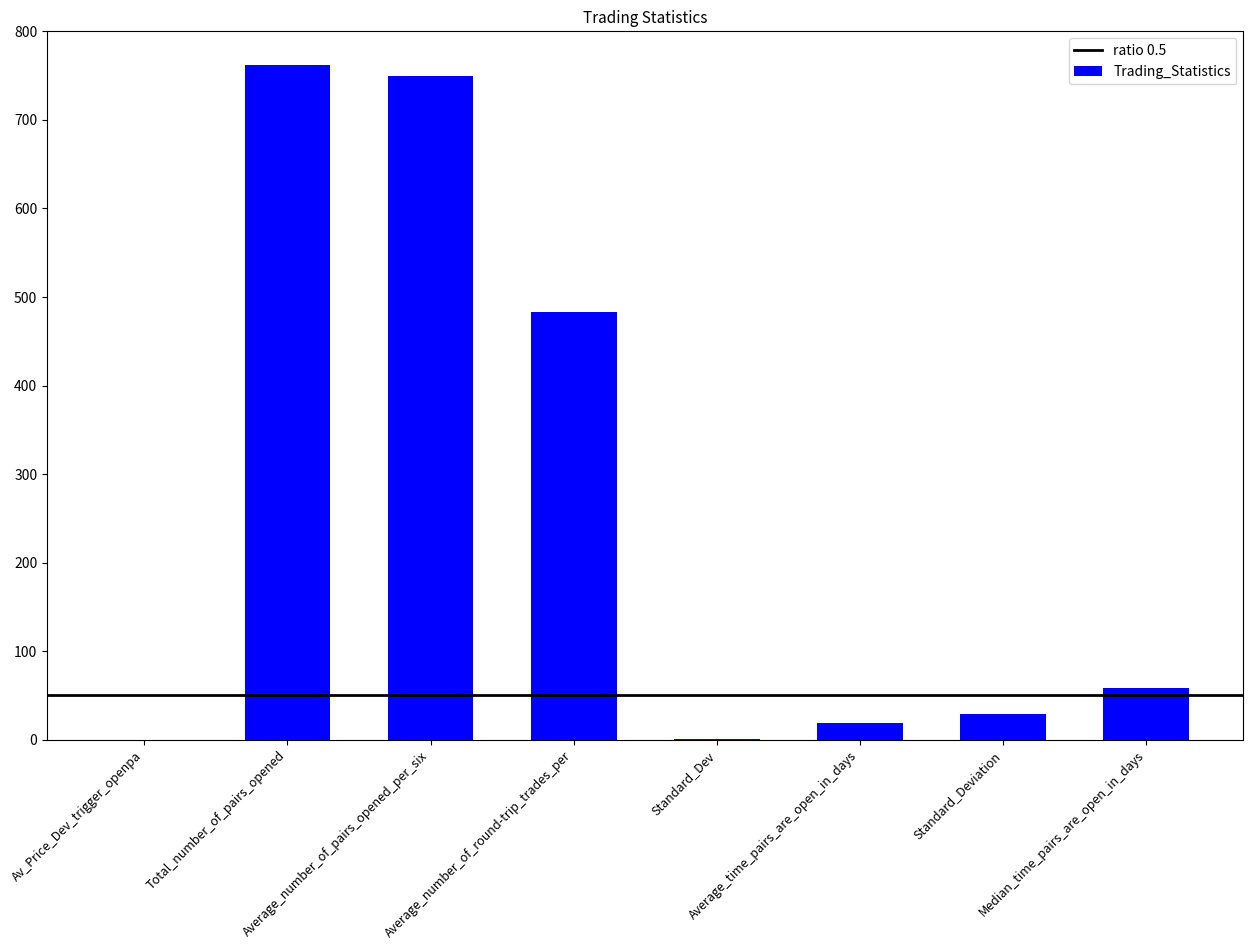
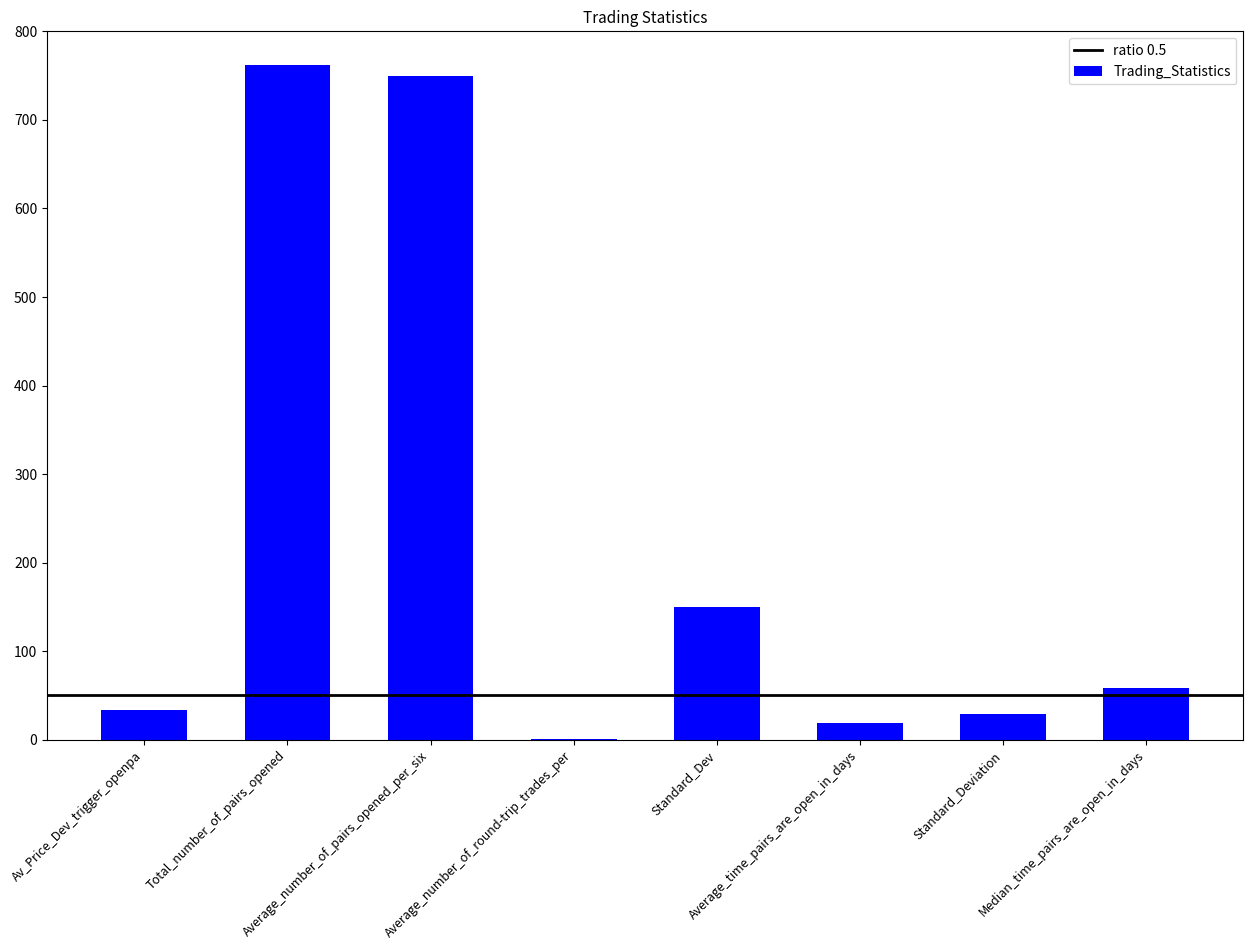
Av_Price_Dev_trigger_openpa: 0 -> 30
Average_number_of_round-trip_trades_per: 480 -> 0
Standard_Dev: 0 -> 150
